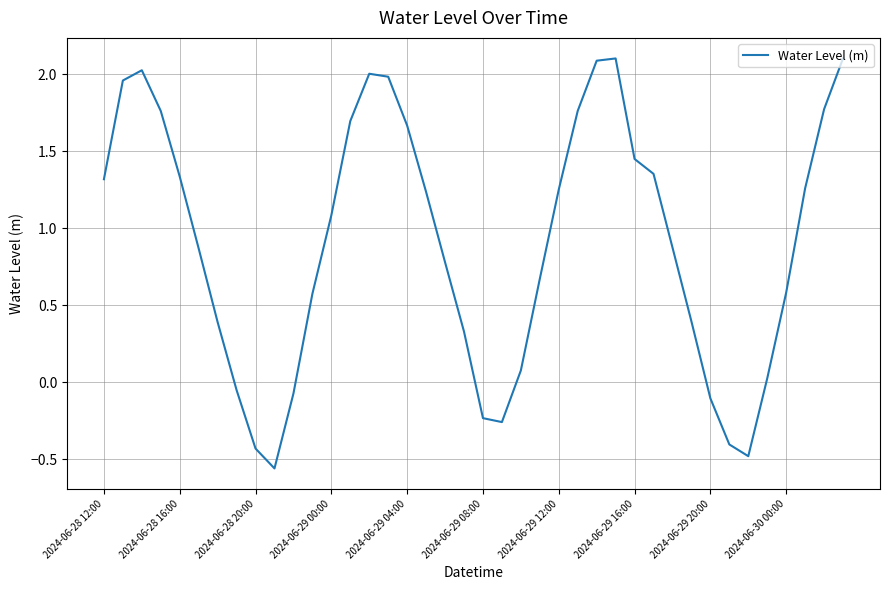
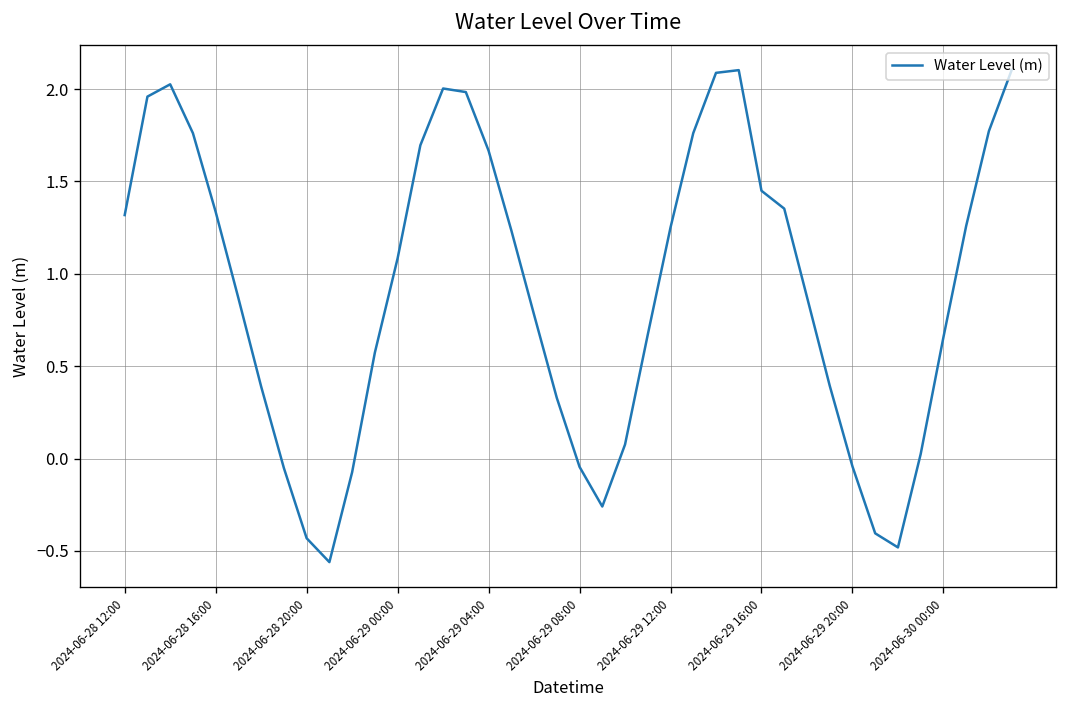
2024-06-29 08:00: -0.23 -> -0.04
2024-06-29 20:00: -0.11 -> -0.04
2024-06-30 00:00: 0.58 -> 0.66
